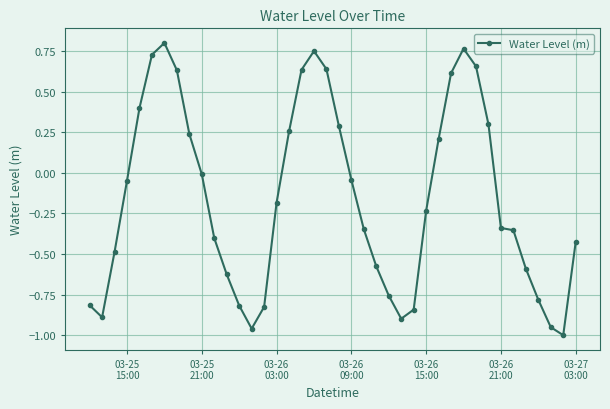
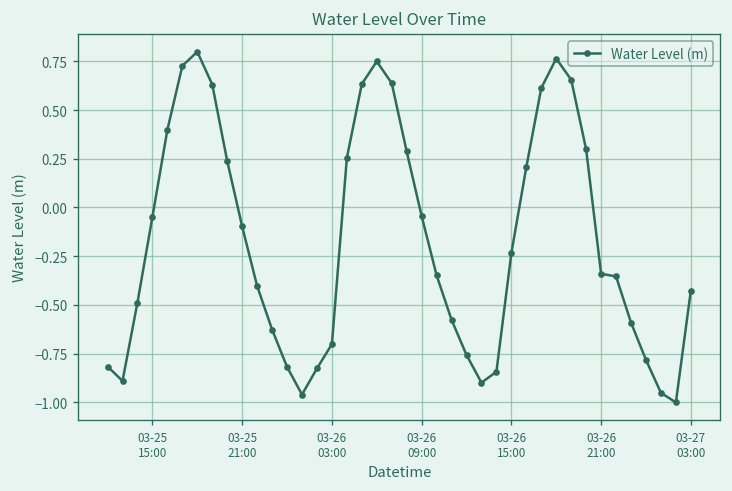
03-25 21:00: -0.01 -> -0.10
03-26 03:00: -0.18 -> -0.70
